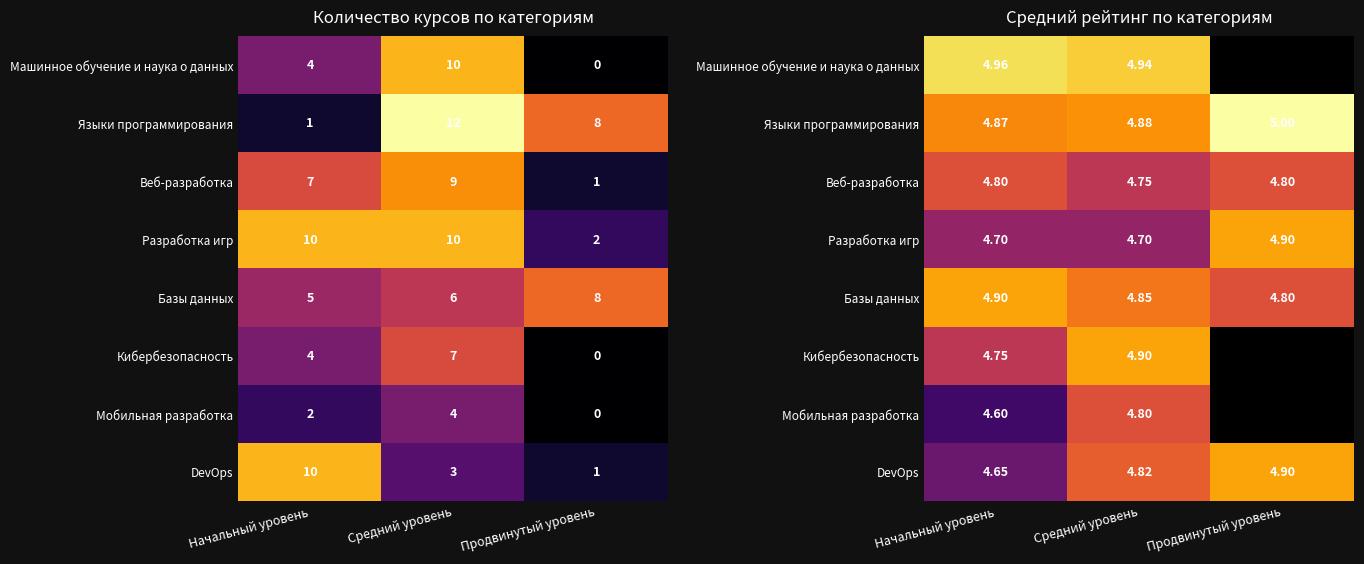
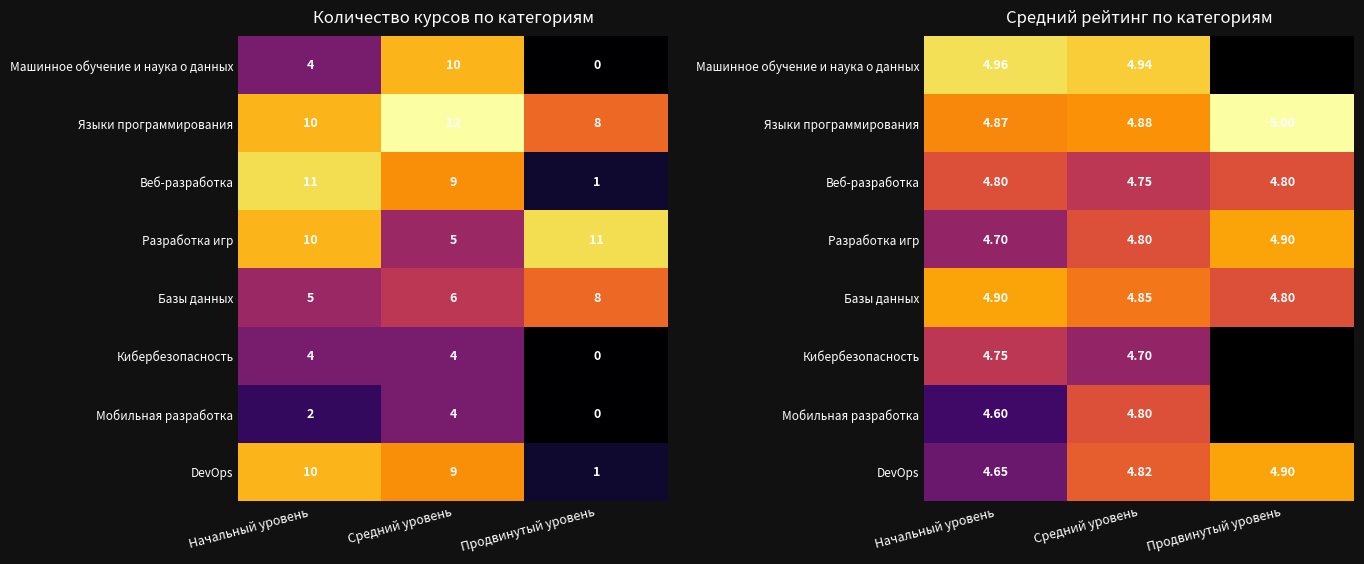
Количество курсов по категориям, Языки программирования, Начальный уровень: 1 -> 10
Количество курсов по категориям, Веб-разработка, Начальный уровень: 7 -> 11
Количество курсов по категориям, Разработка игр, Средний уровень: 10 -> 5
Количество курсов по категориям, Разработка игр, Продвинутый уровень: 2 -> 11
Количество курсов по категориям, Кибербезопасность, Средний уровень: 7 -> 4
Количество курсов по категориям, DevOps, Средний уровень: 3 -> 9
Средний рейтинг по категориям, Разработка игр, Средний уровень: 4.70 -> 4.80
Средний рейтинг по категориям, Кибербезопасность, Средний уровень: 4.90 -> 4.70
